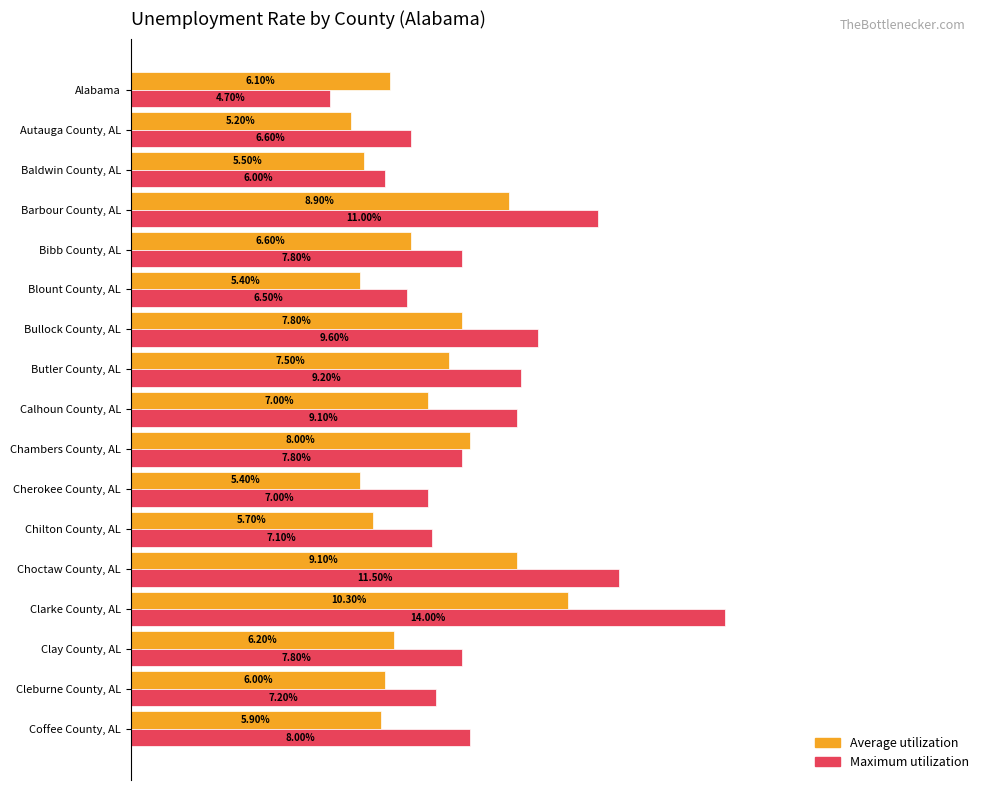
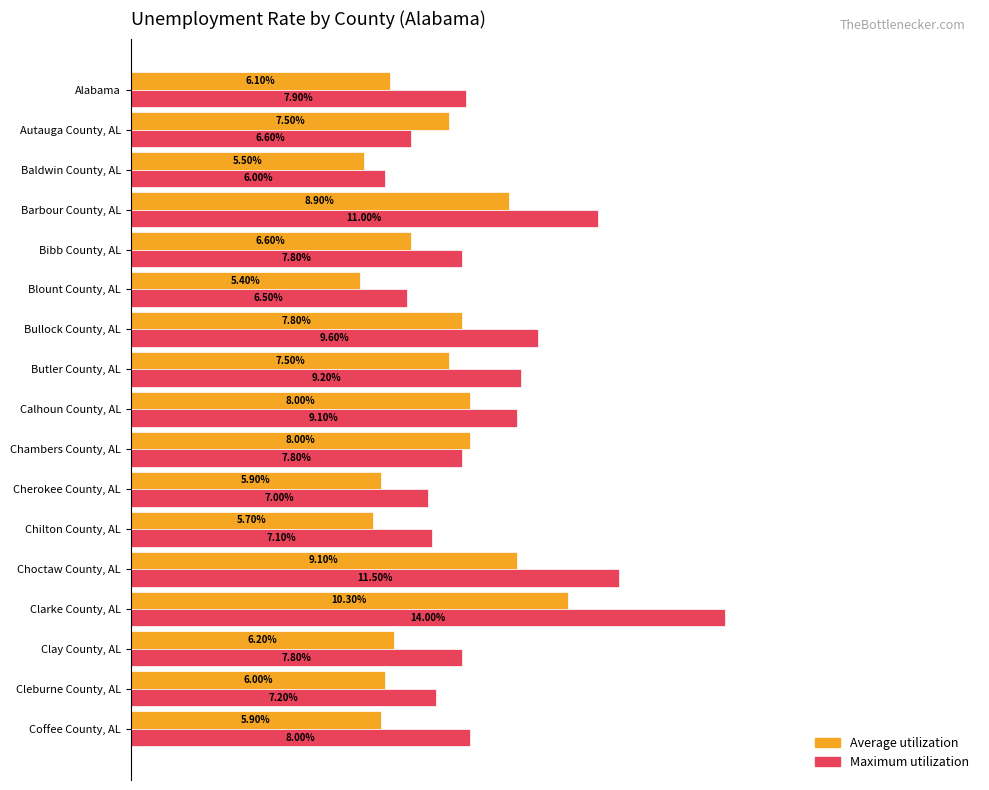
Maximum utilization, Alabama: 4.70% -> 7.90%
Average utilization, Autauga County, AL: 5.20% -> 7.50%
Average utilization, Calhoun County, AL: 7.00% -> 8.00%
Average utilization, Cherokee County, AL: 5.40% -> 5.90%
